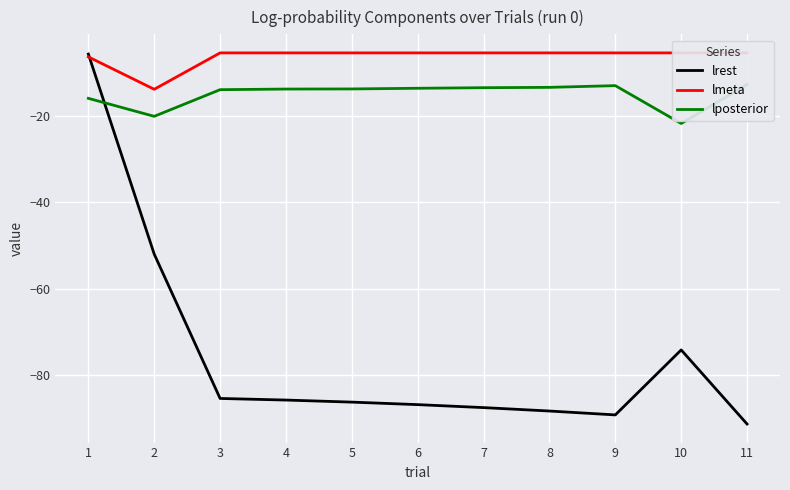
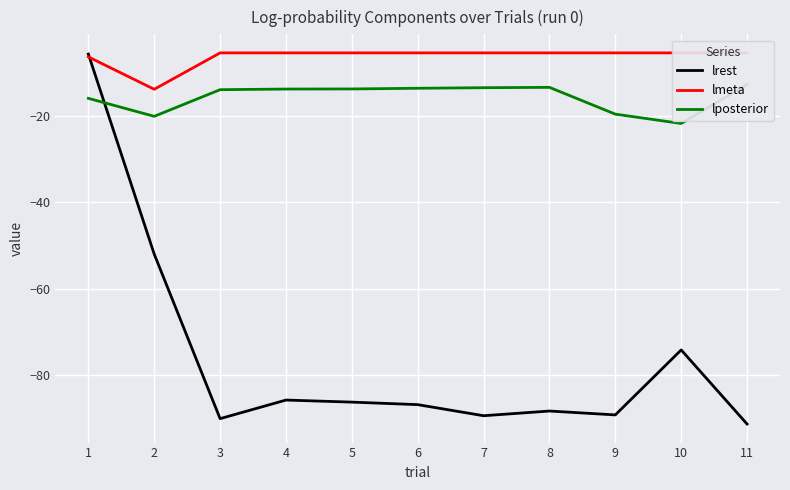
lrest, 3: -85 -> -90
lrest, 7: -88 -> -89
lposterior, 9: -13 -> -20
